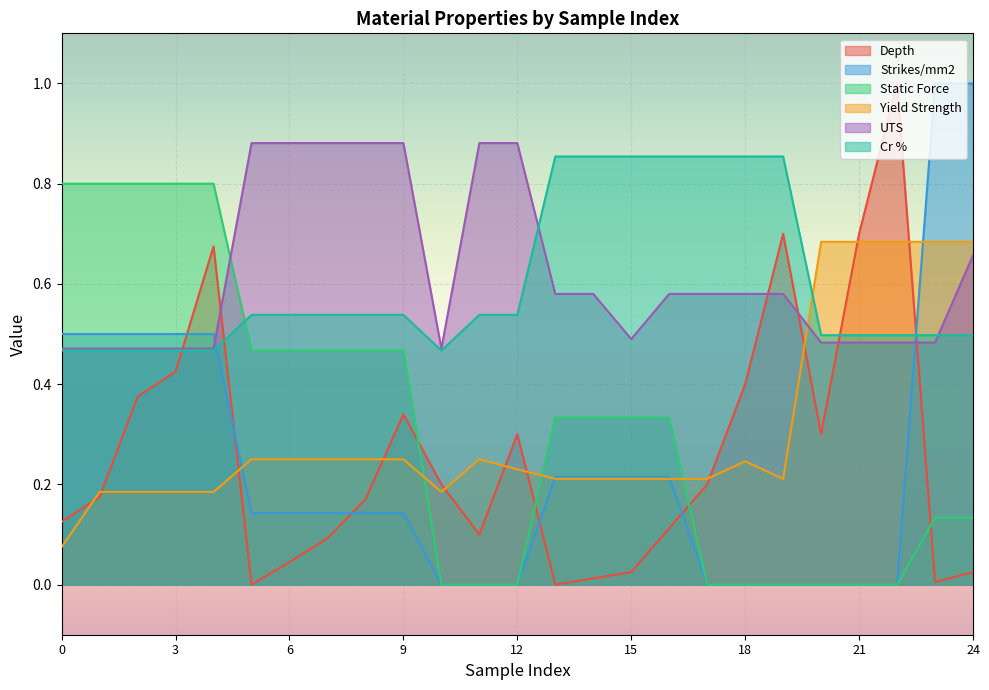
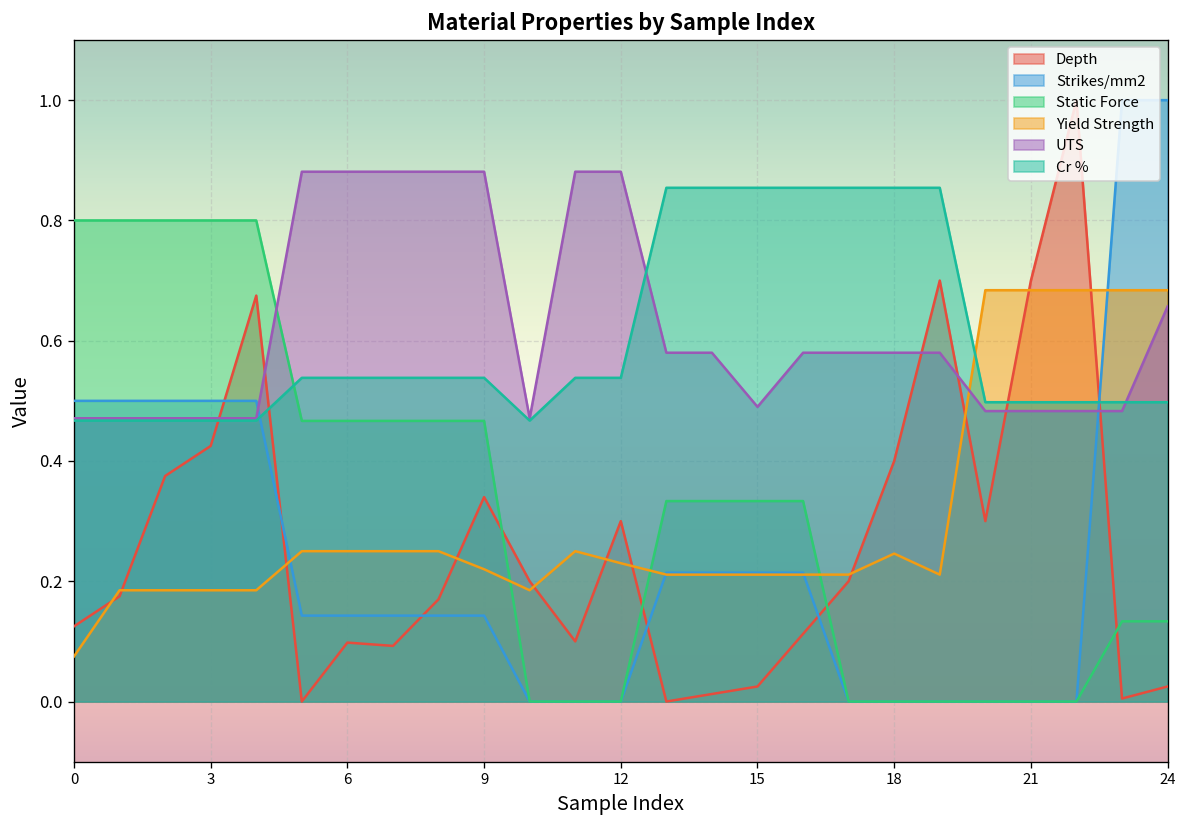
Depth, 6: 0.05 -> 0.10
Yield Strength, 9: 0.25 -> 0.22
